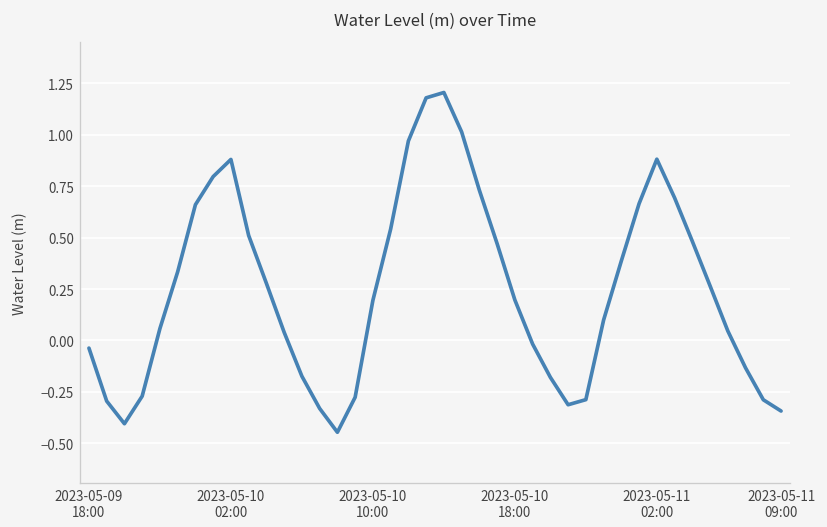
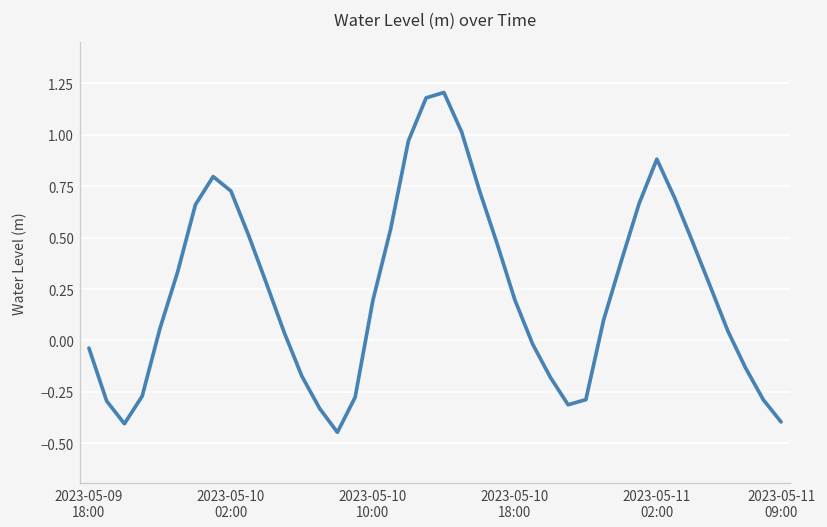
2023-05-10 02:00: 0.88 -> 0.73
2023-05-11 09:00: -0.34 -> -0.40
